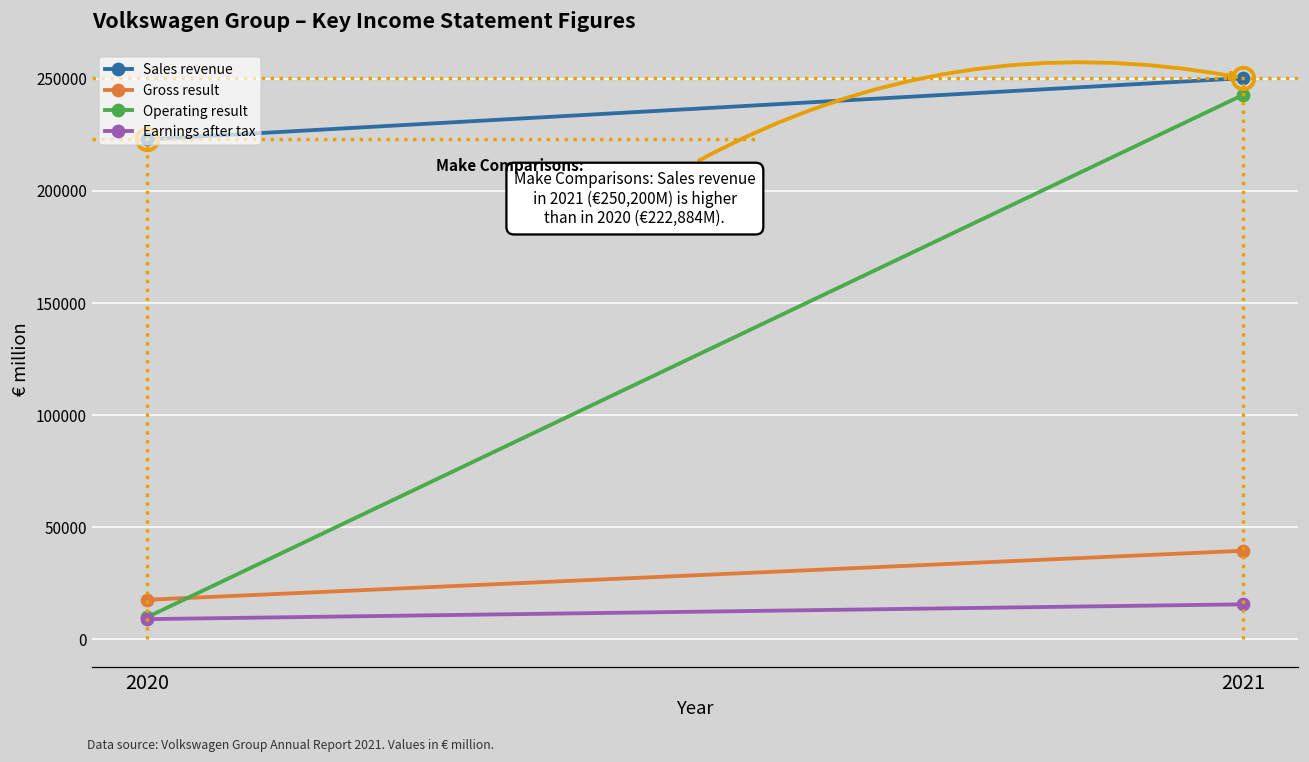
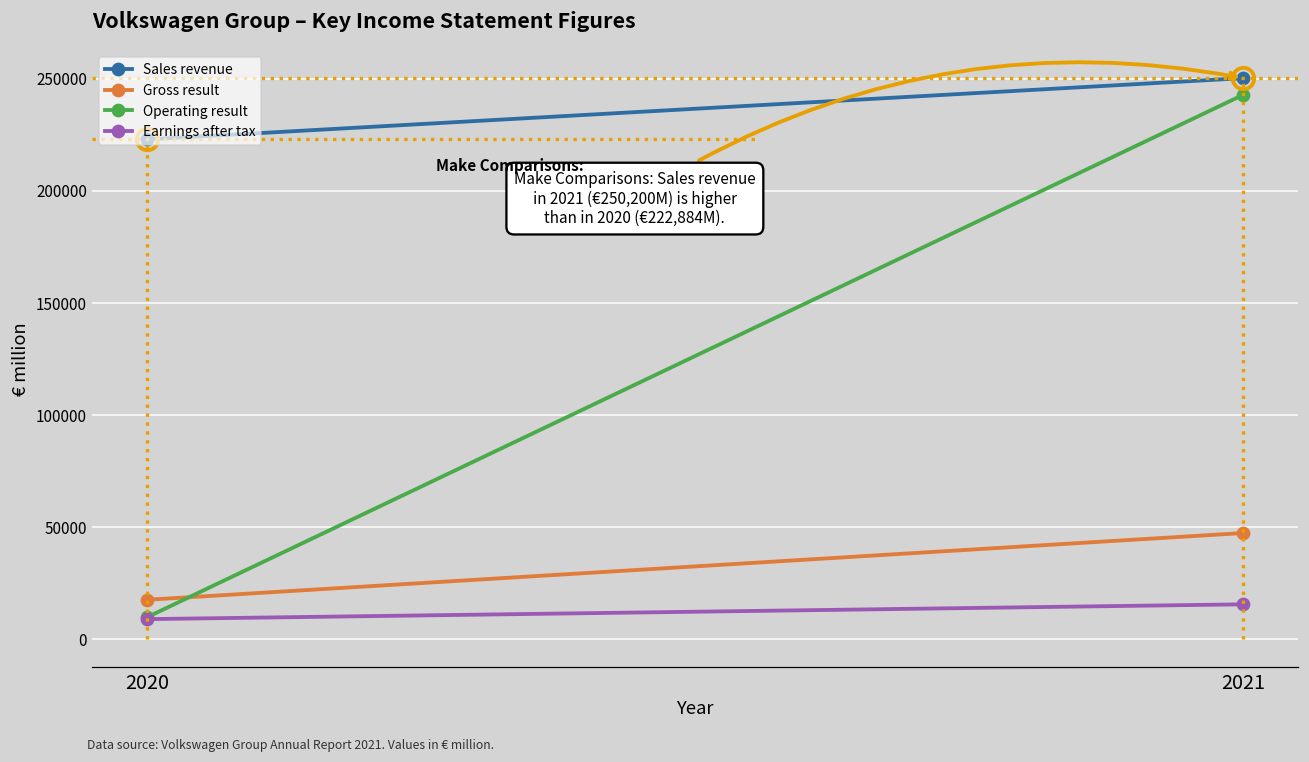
Gross result, 2021: 39000 -> 47000
